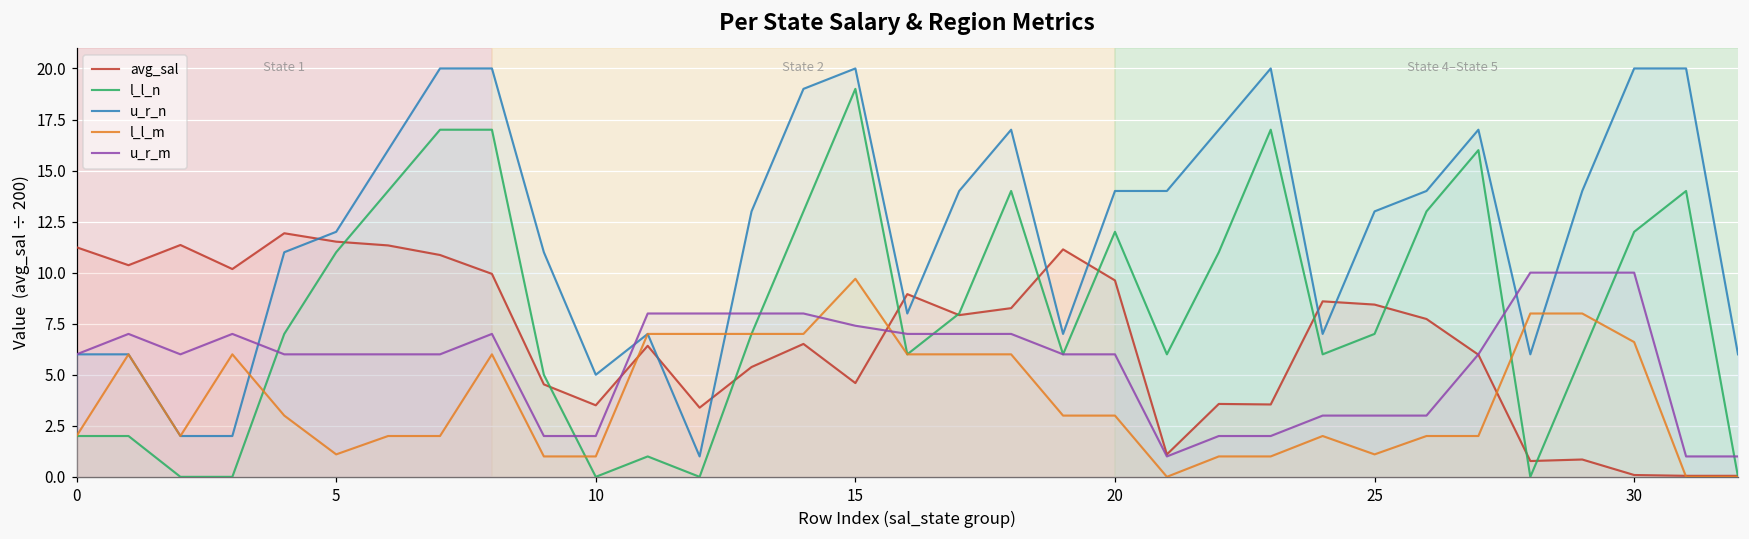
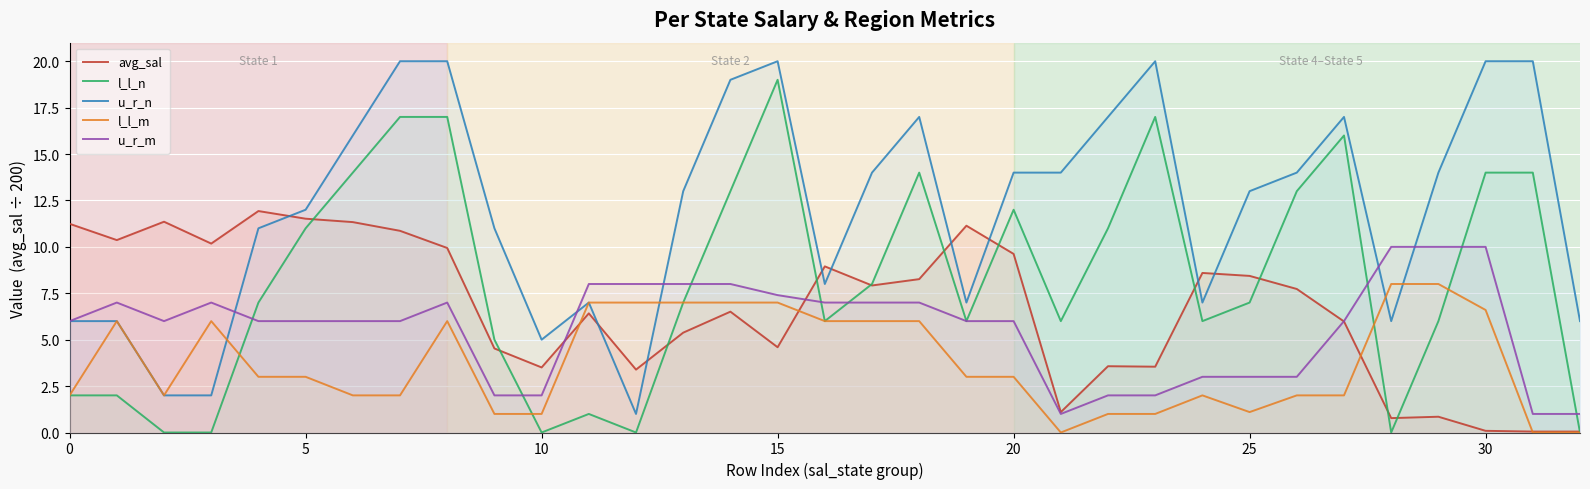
l_l_m, 5: 1.1 -> 3.0
l_l_m, 15: 9.7 -> 7.0
l_l_n, 30: 12 -> 14
